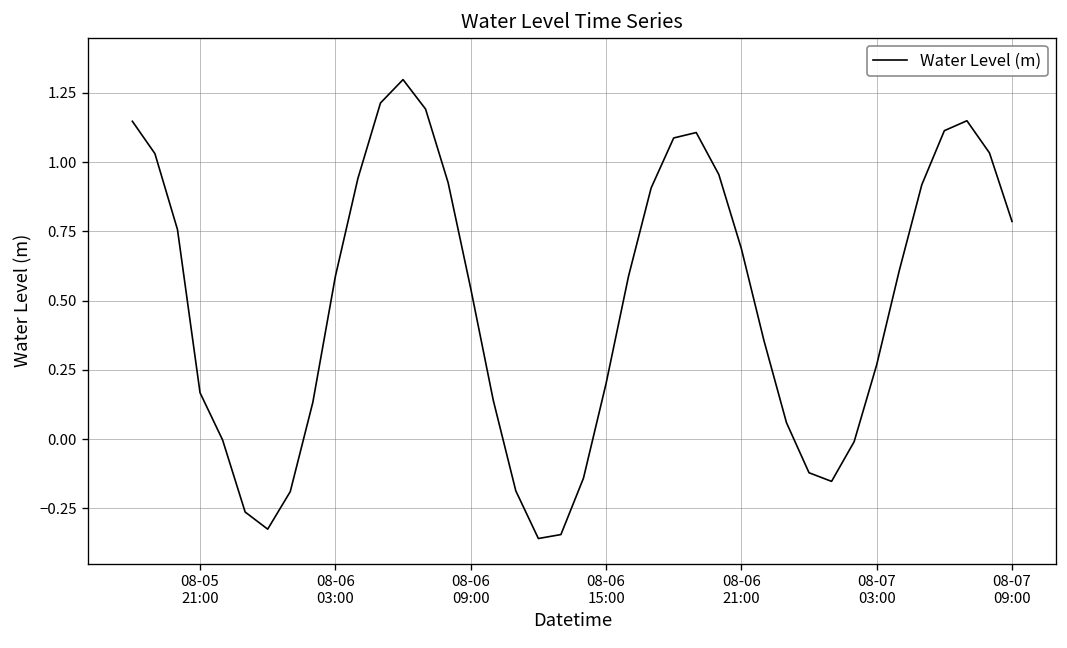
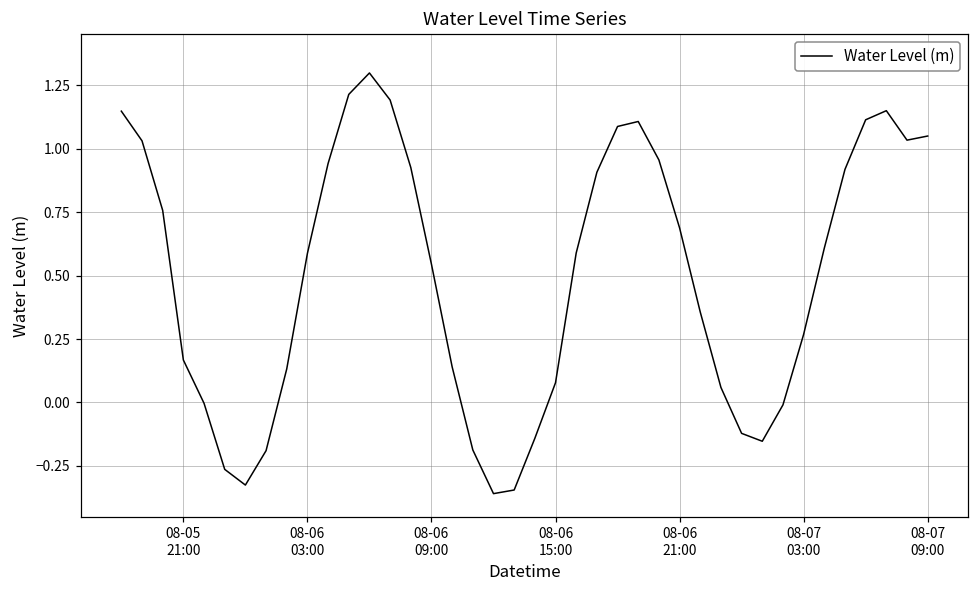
08-06 15:00: 0.20 -> 0.08
08-07 09:00: 0.79 -> 1.05
